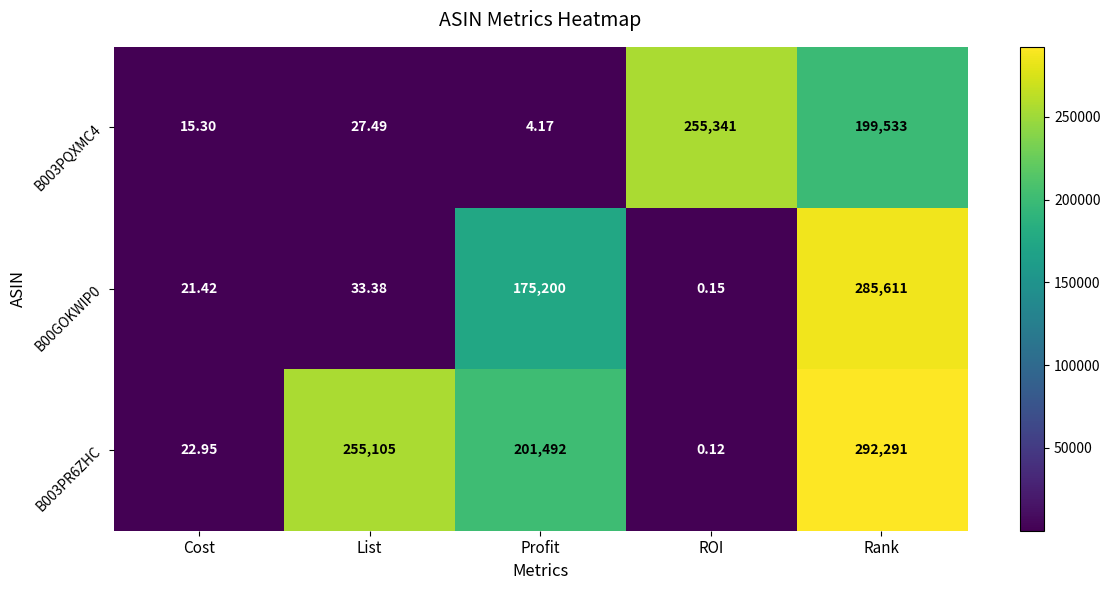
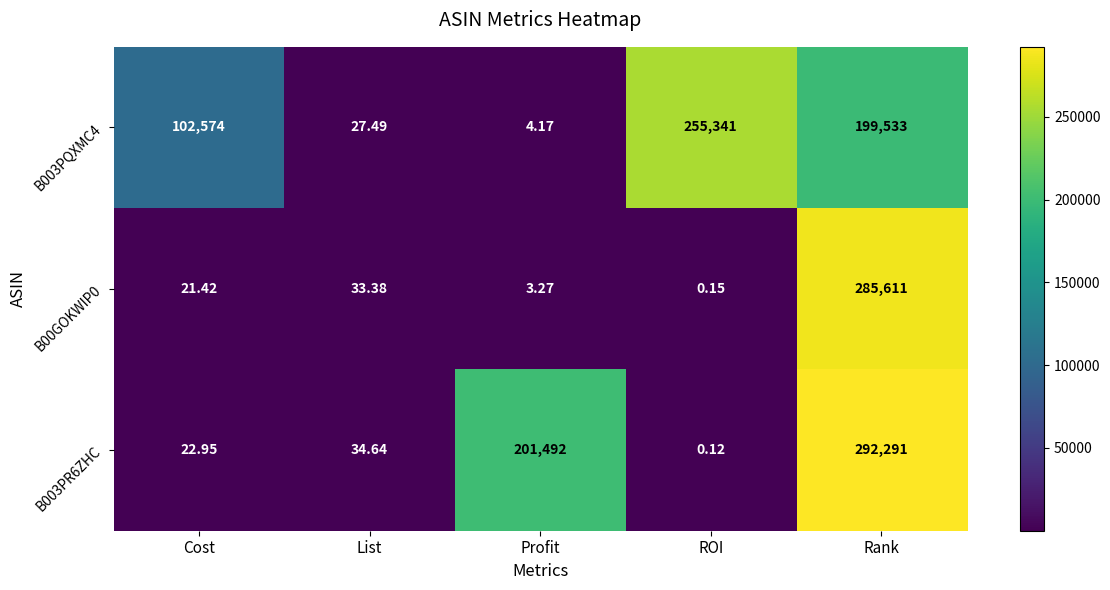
B003PQXMC4, Cost: 15.30 -> 102,574
B00GOKWIP0, Profit: 175,200 -> 3.27
B003PR6ZHC, List: 255,105 -> 34.64
